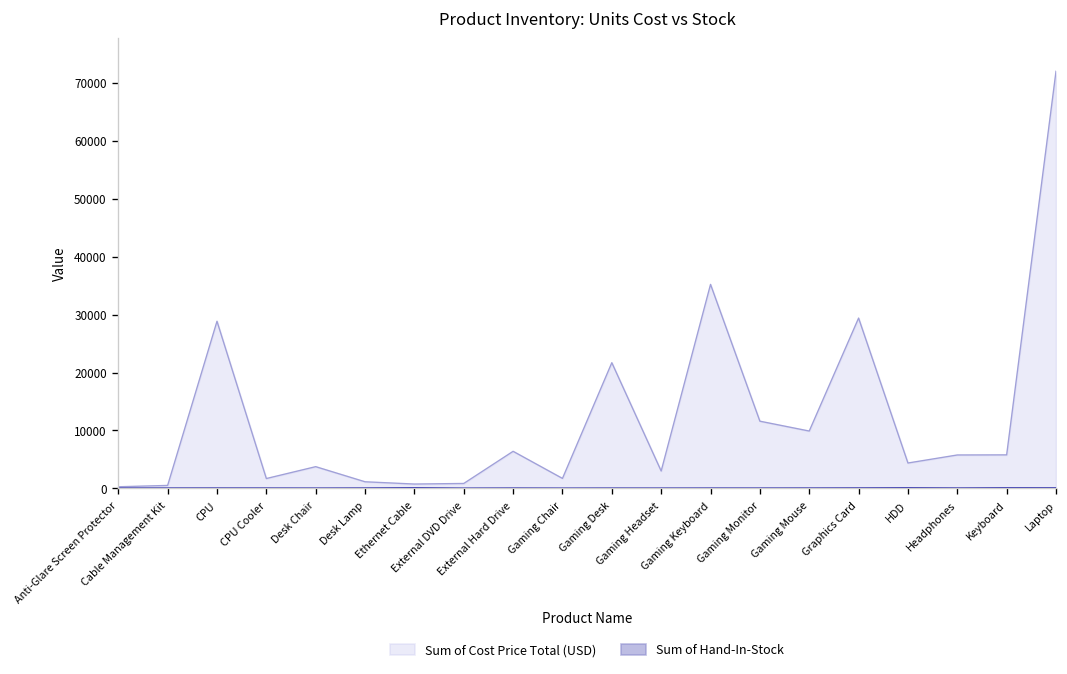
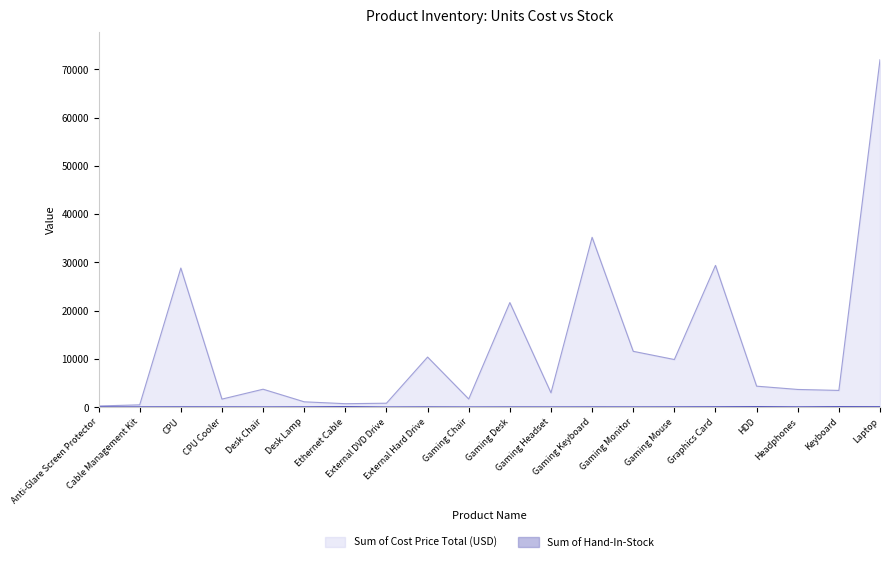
Sum of Cost Price Total (USD), External Hard Drive: 6000 -> 10000
Sum of Cost Price Total (USD), Headphones: 6000 -> 4000
Sum of Cost Price Total (USD), Keyboard: 6000 -> 4000
